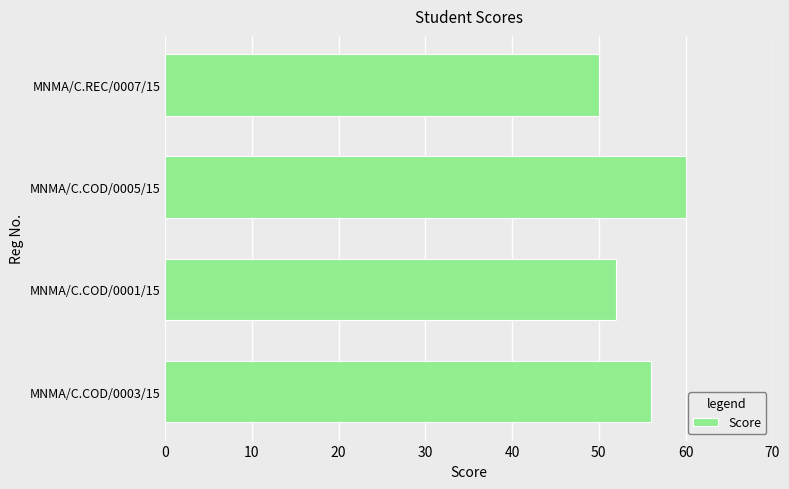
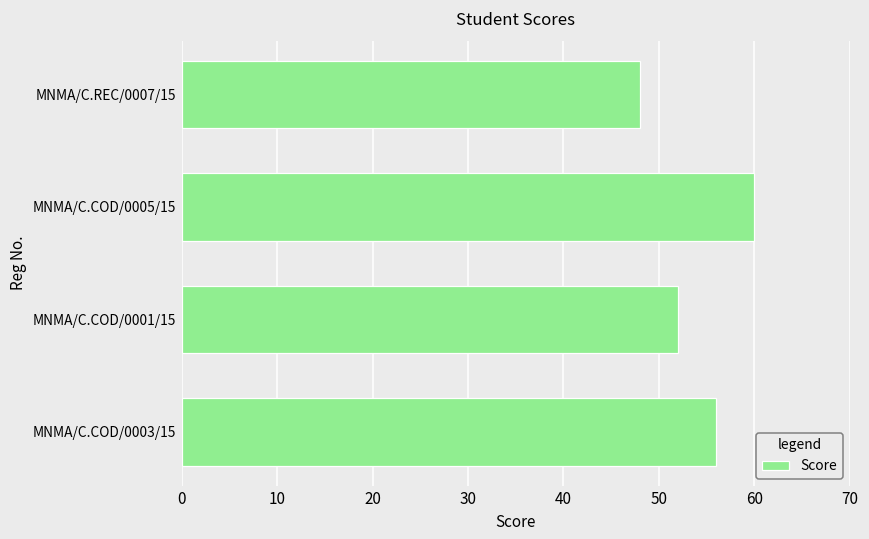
MNMA/C.REC/0007/15: 50 -> 48
